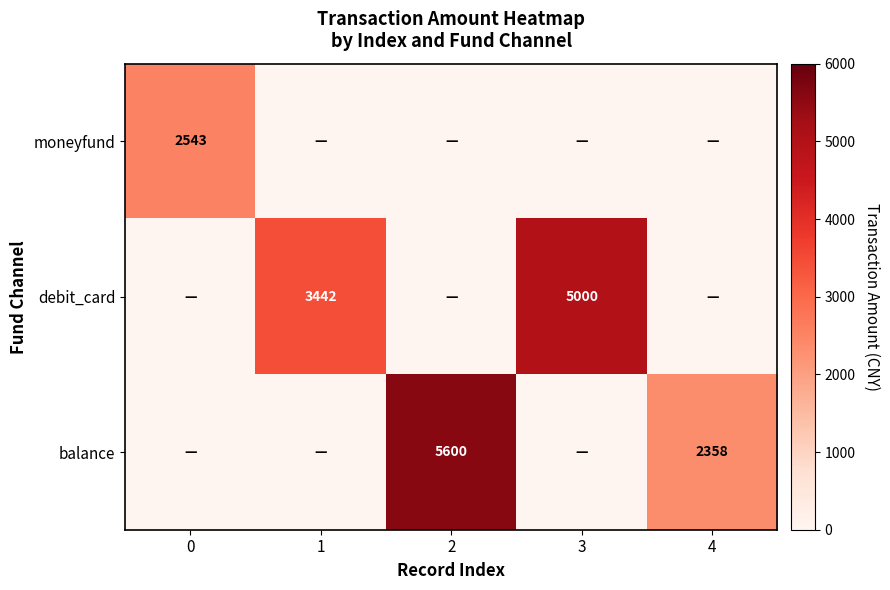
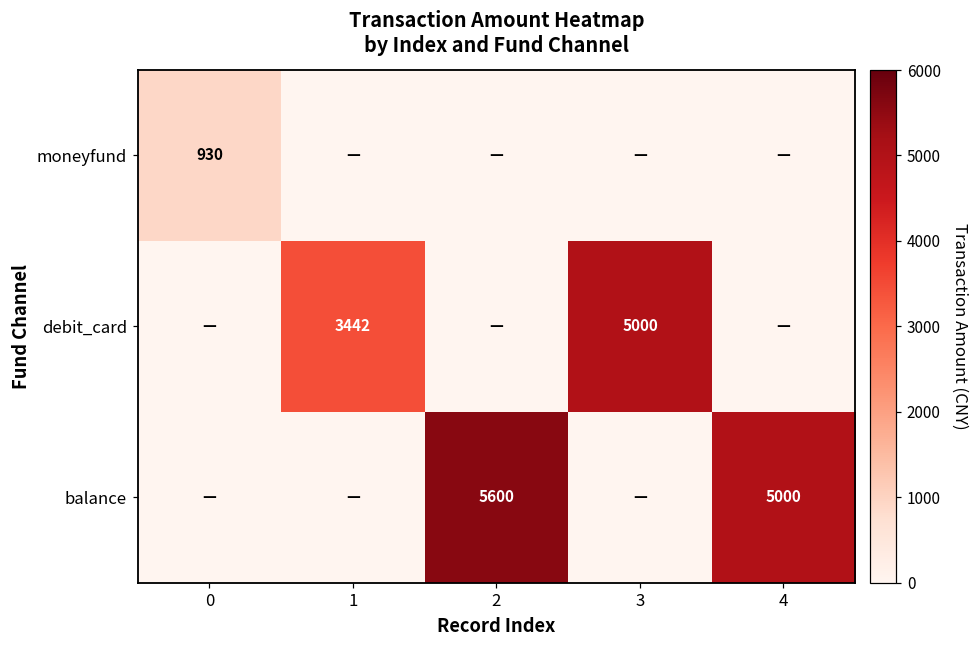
moneyfund, 0: 2543 -> 930
balance, 4: 2358 -> 5000
